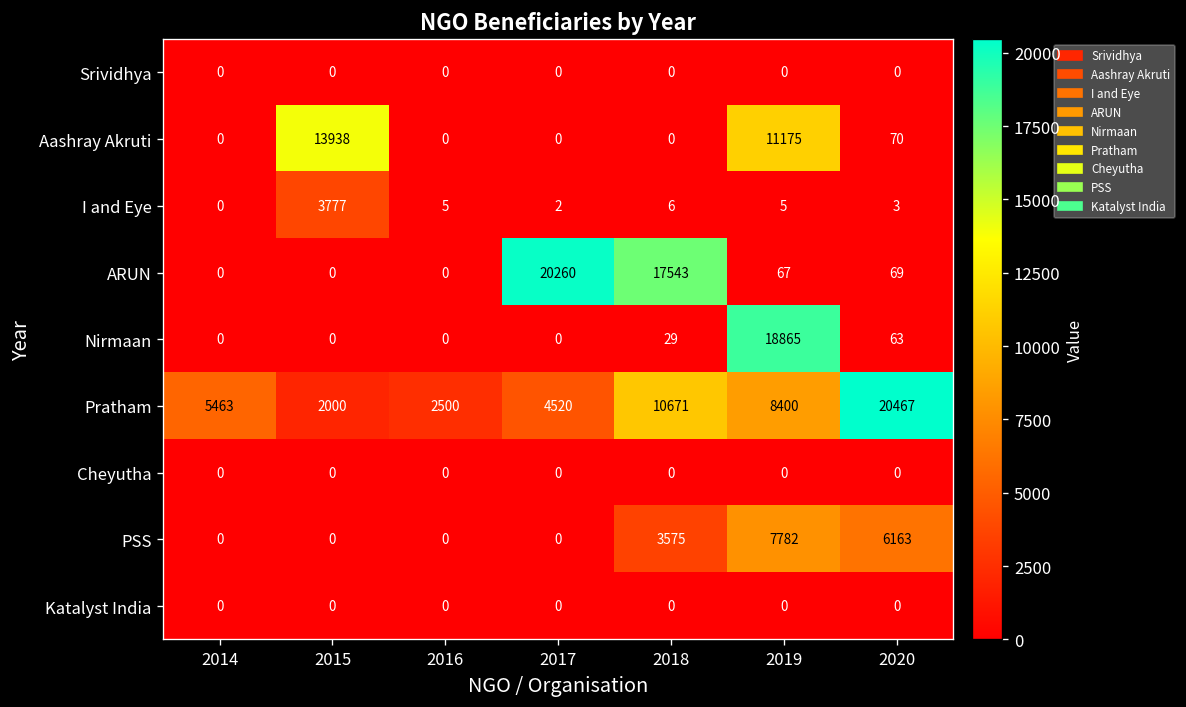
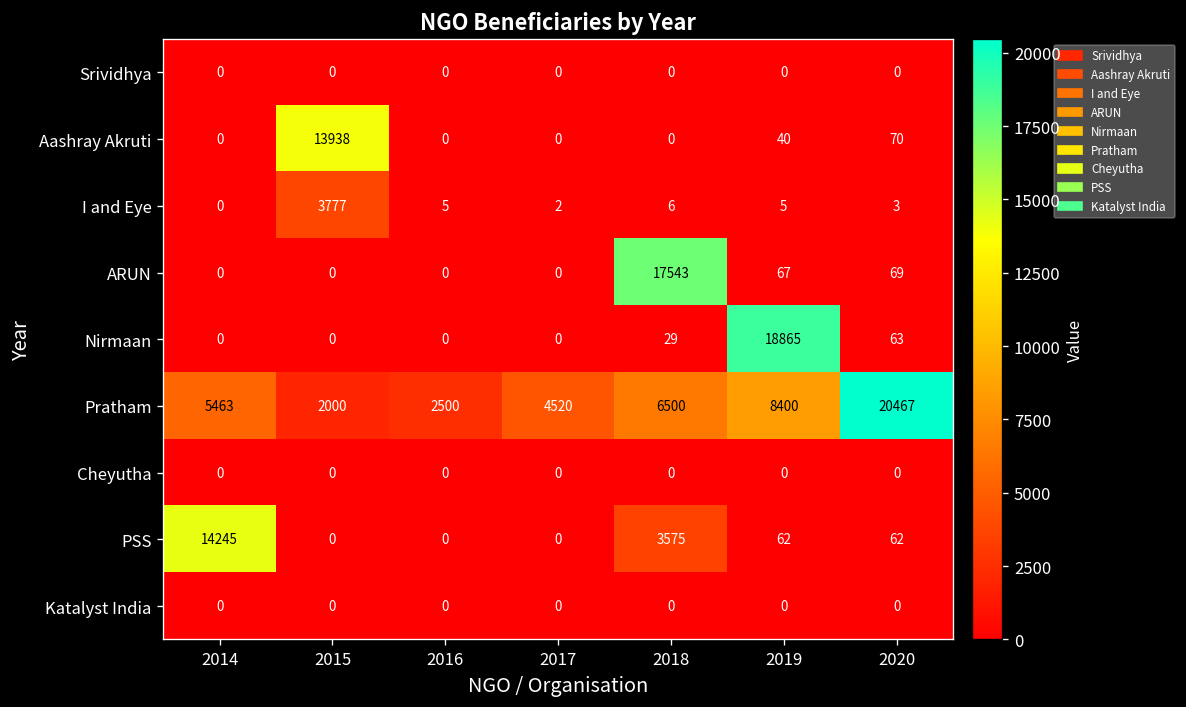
Aashray Akruti, 2019: 11175 -> 40
ARUN, 2017: 20260 -> 0
Pratham, 2018: 10671 -> 6500
PSS, 2014: 0 -> 14245
PSS, 2019: 7782 -> 62
PSS, 2020: 6163 -> 62
